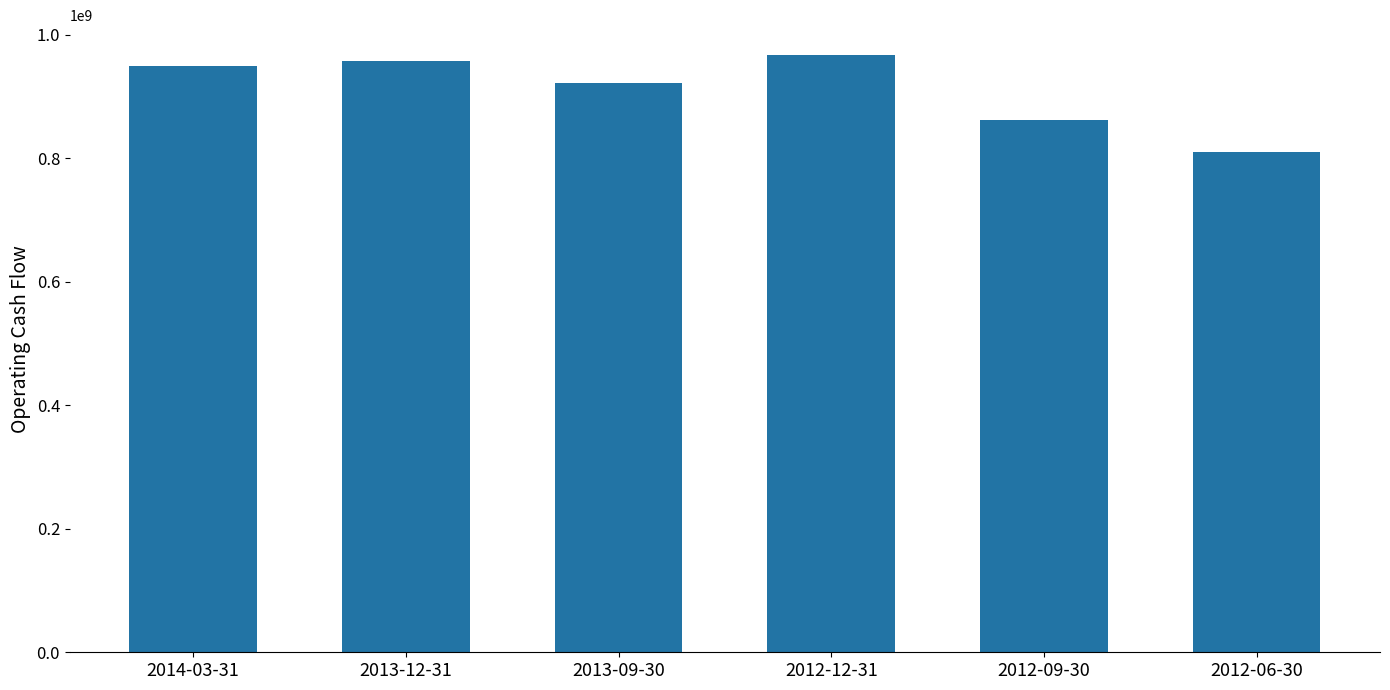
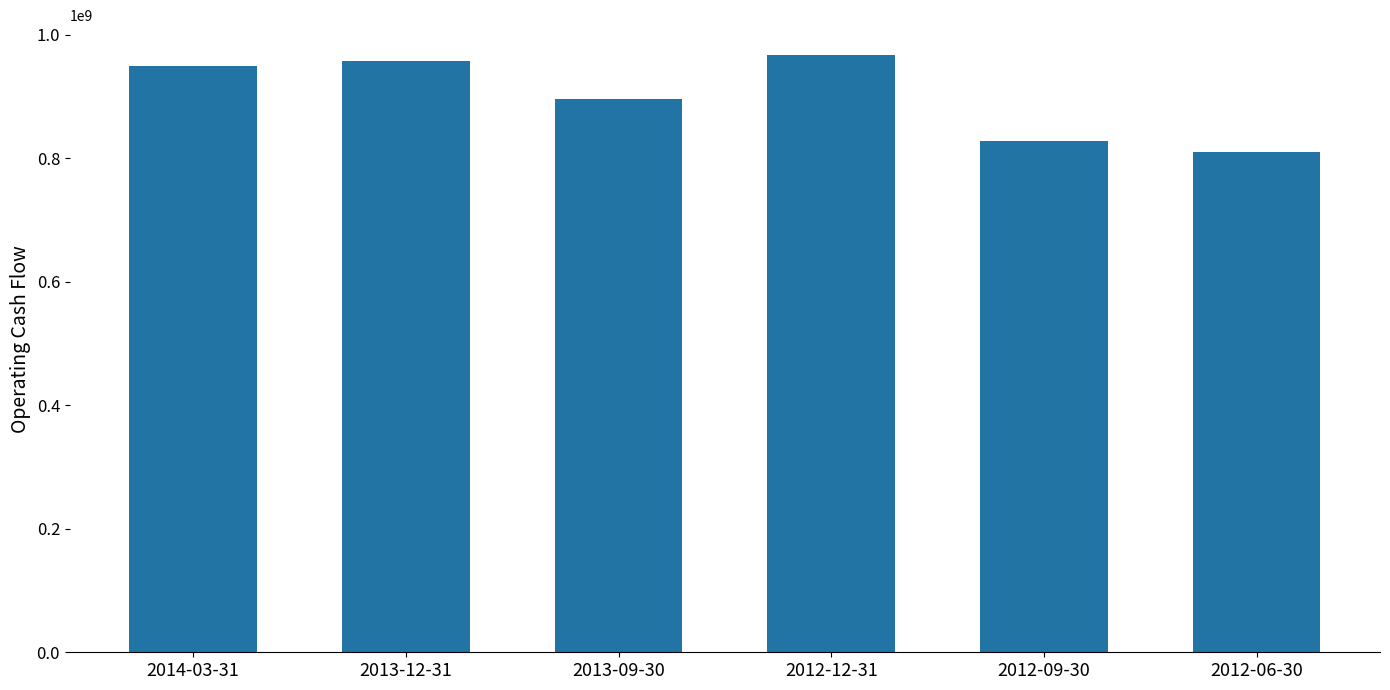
2013-09-30: 920000000 -> 900000000
2012-09-30: 860000000 -> 830000000
